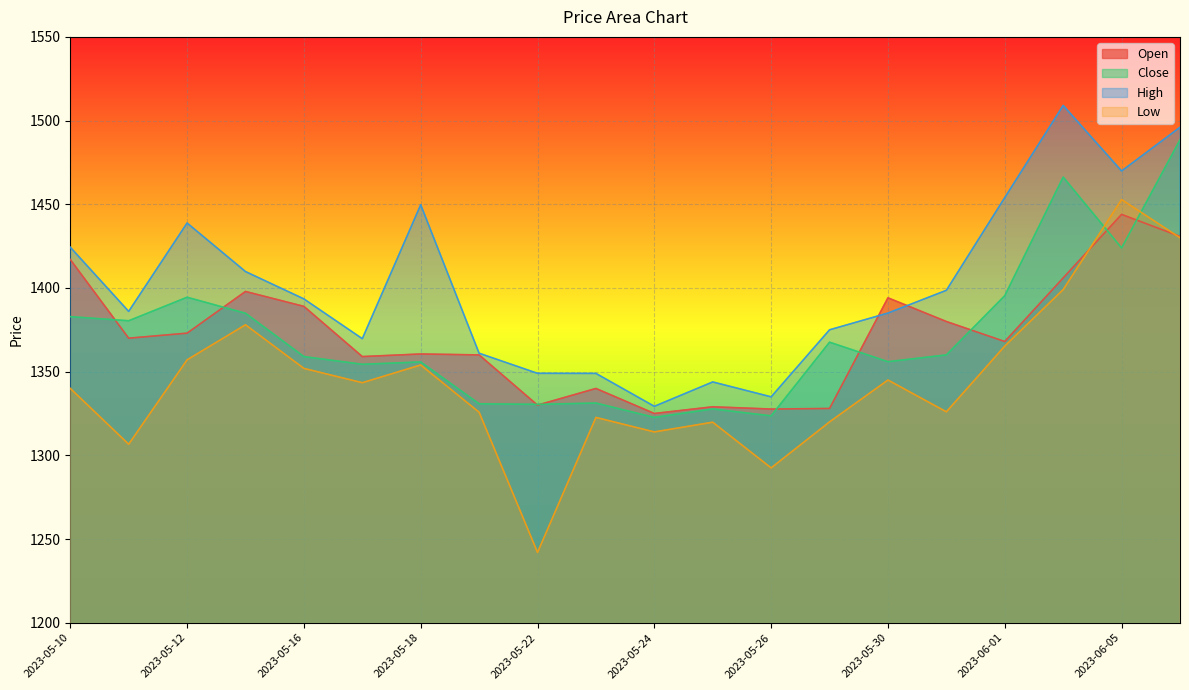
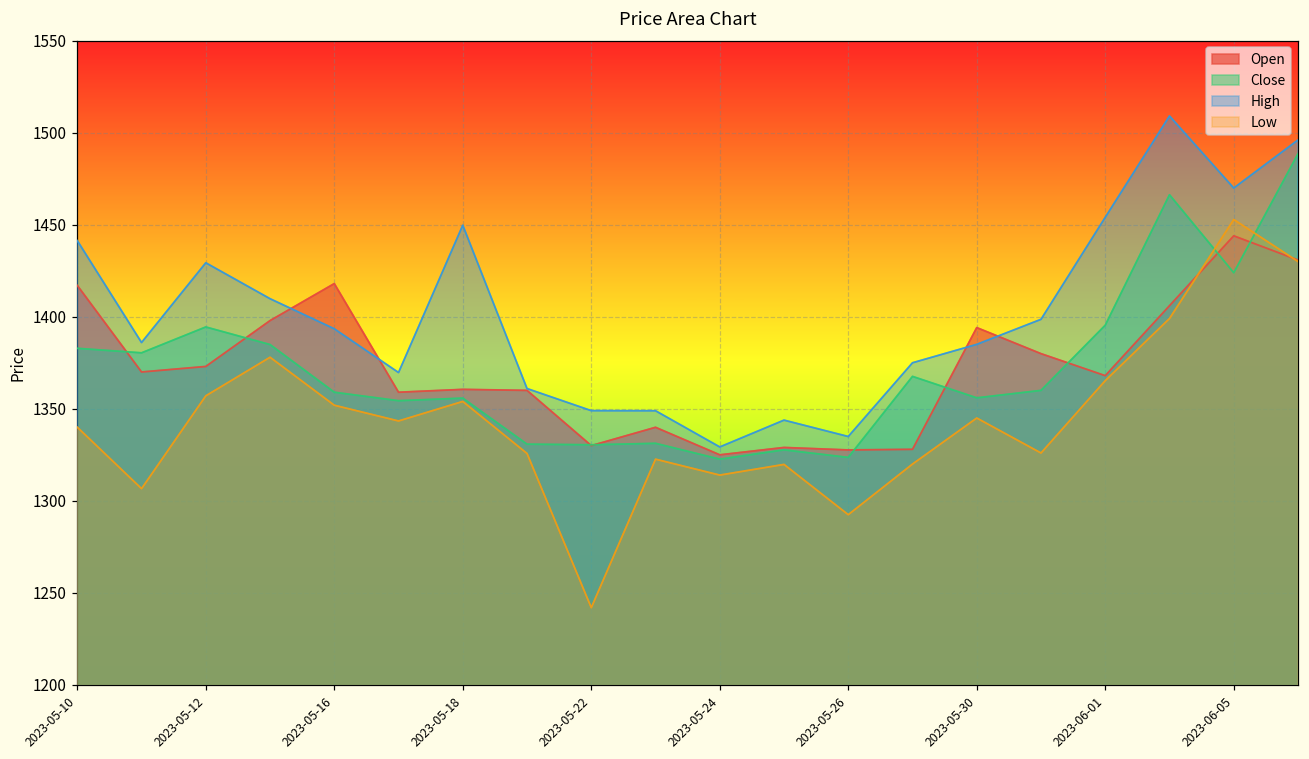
High, 2023-05-10: 1424 -> 1441
High, 2023-05-12: 1439 -> 1429
Open, 2023-05-16: 1389 -> 1418
